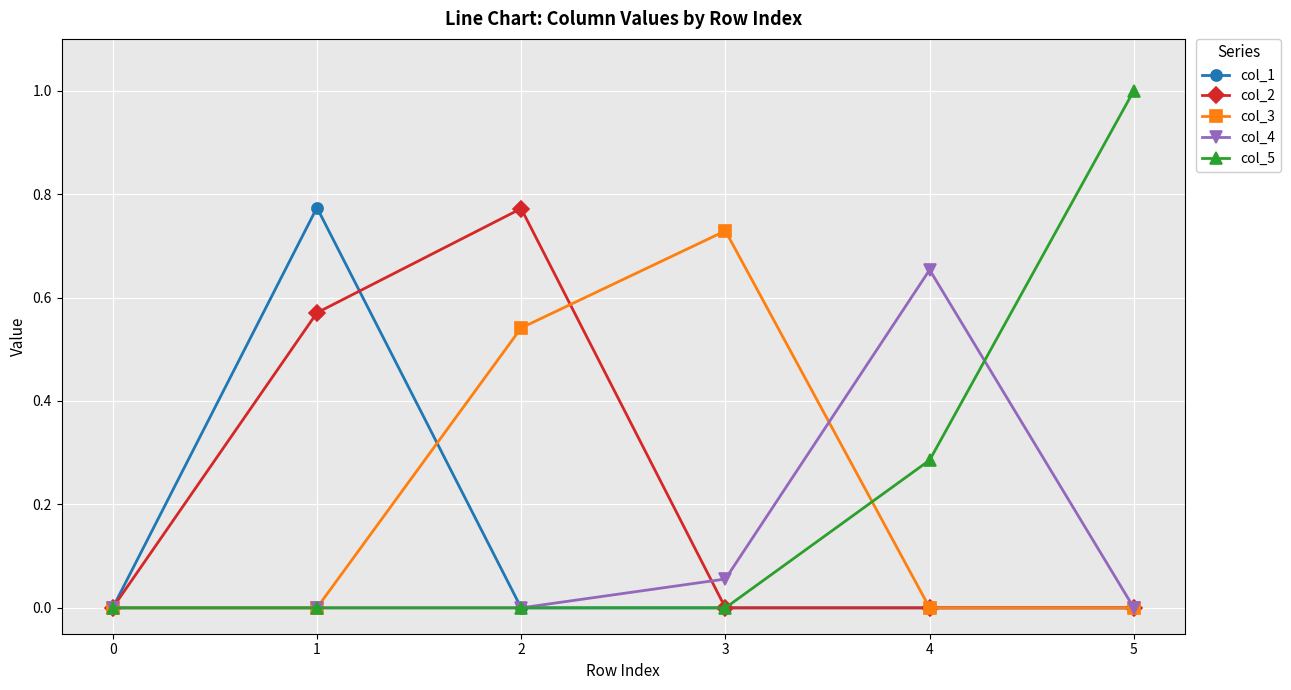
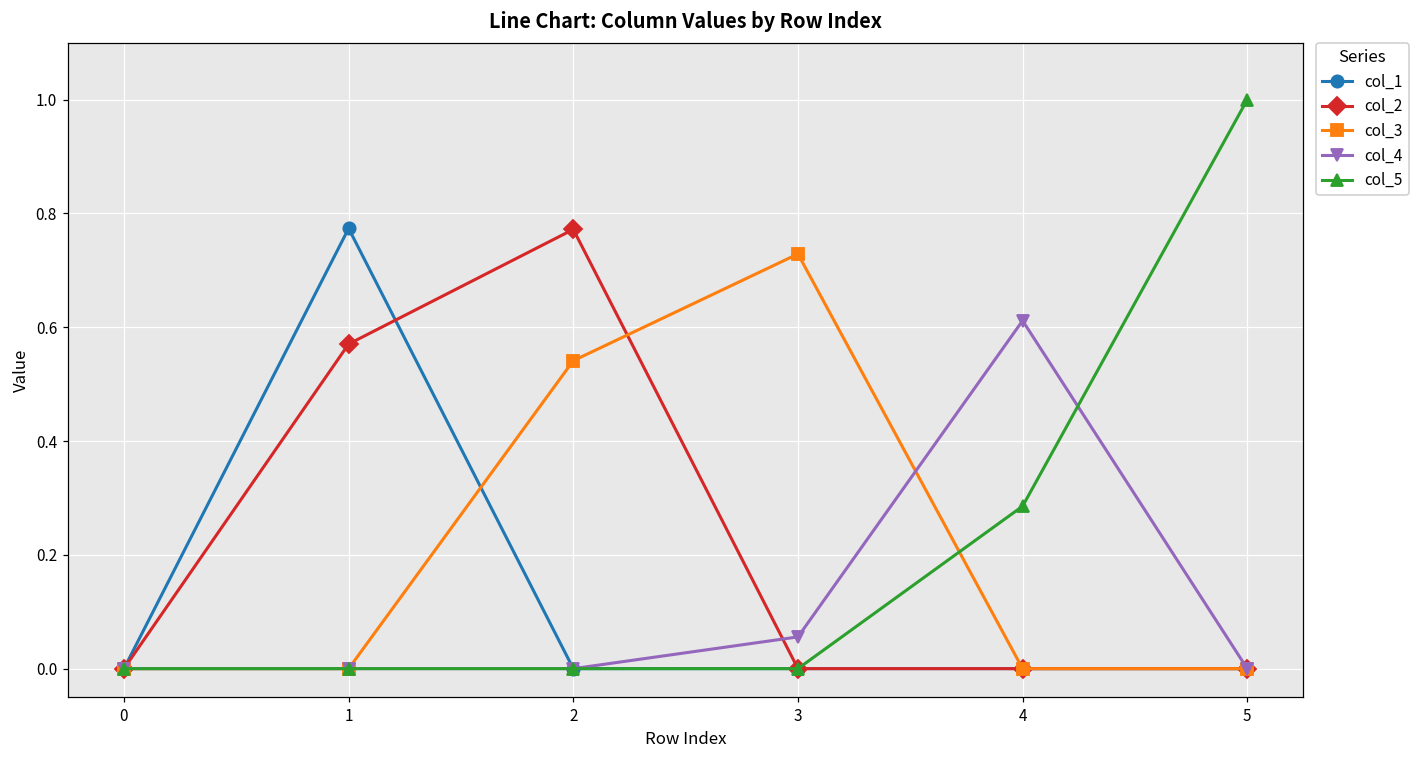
col_4, 4: 0.65 -> 0.61
